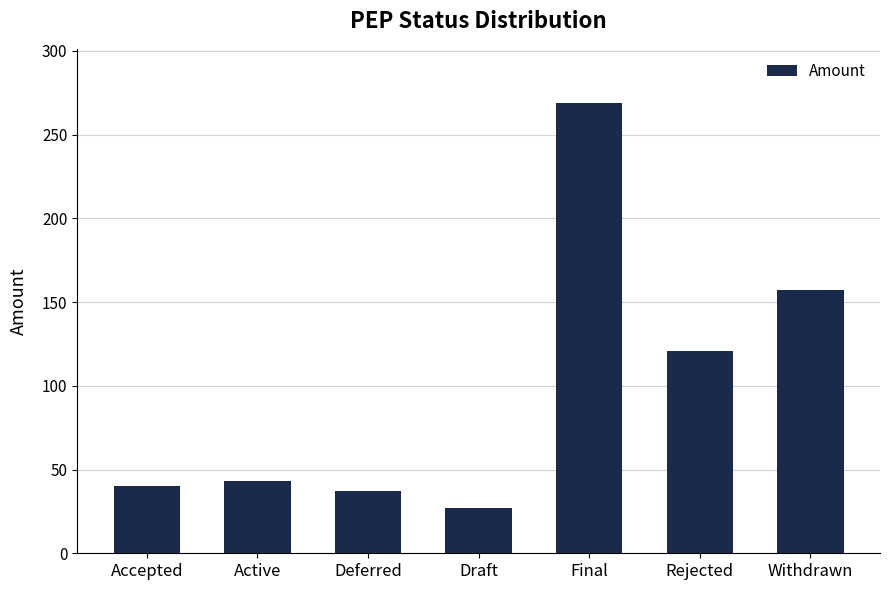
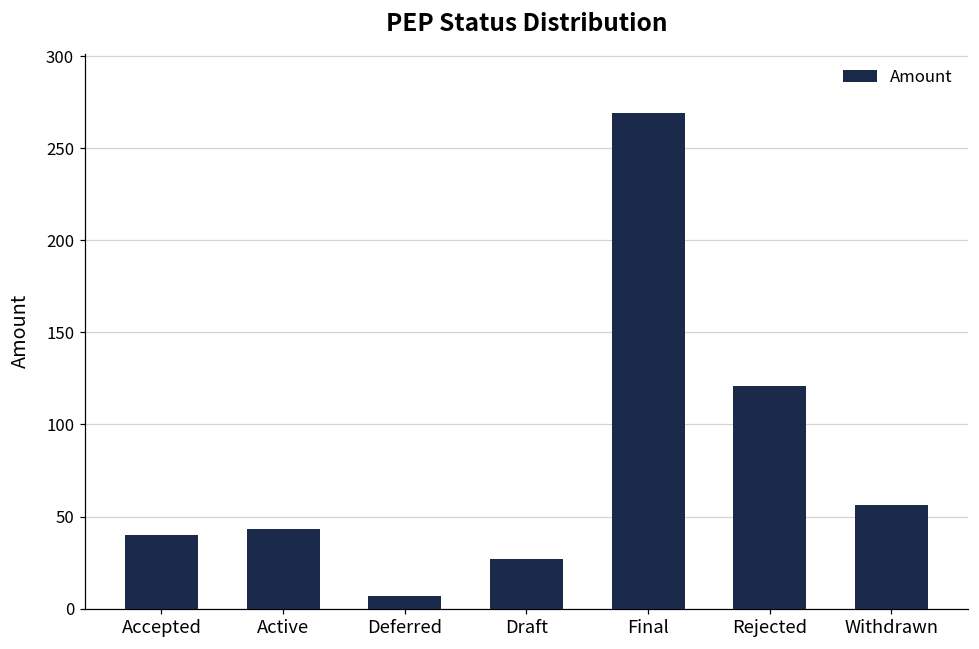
Deferred: 37 -> 7
Withdrawn: 157 -> 56
